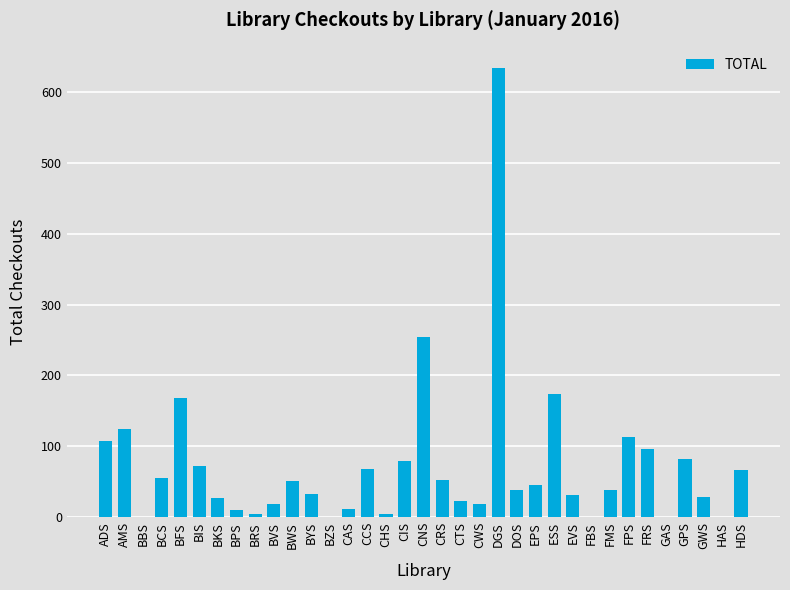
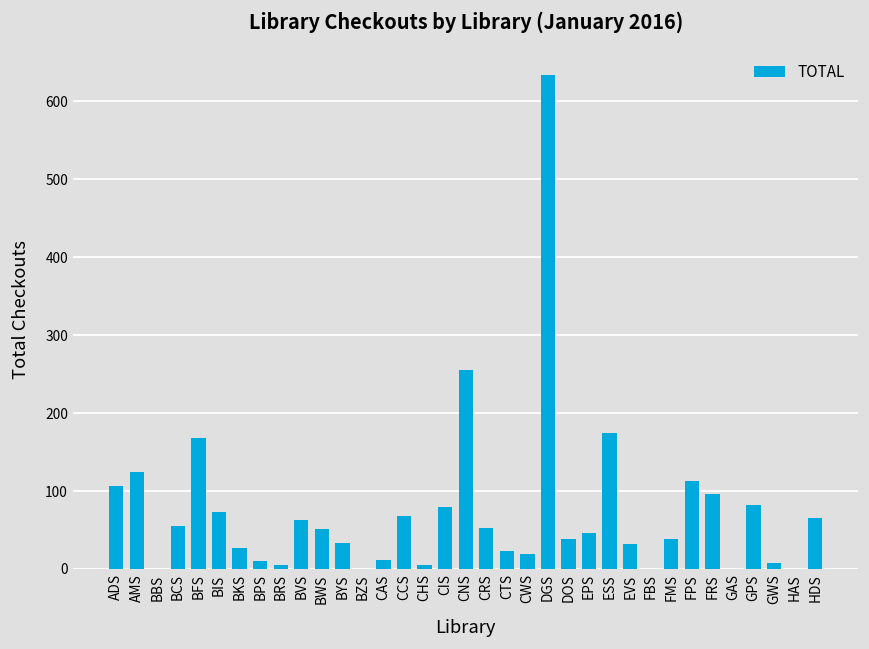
BVS: 20 -> 60
GWS: 30 -> 10
